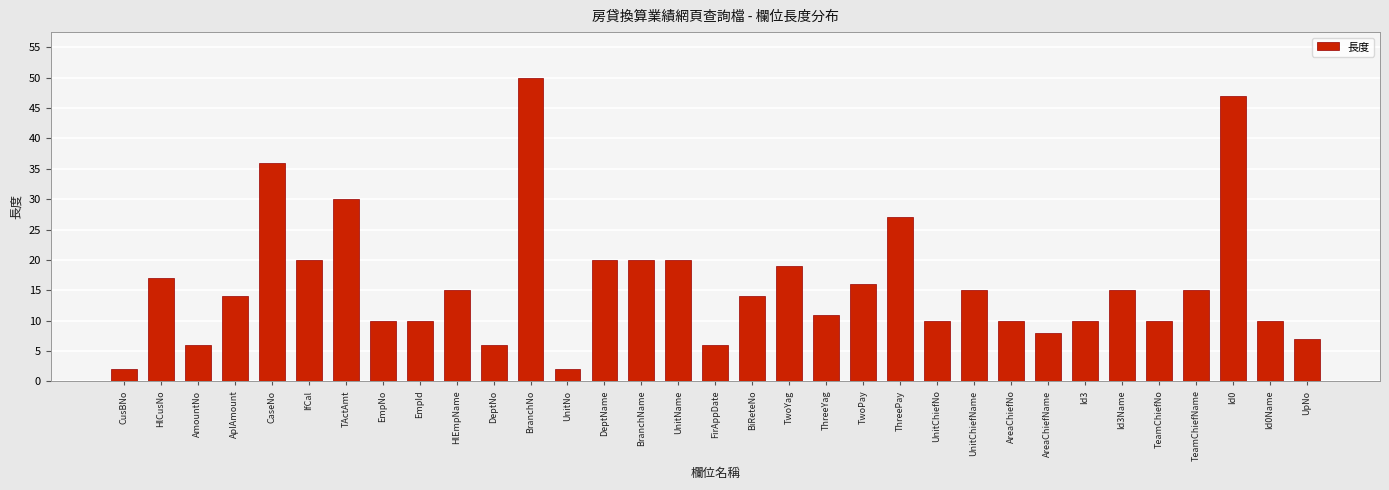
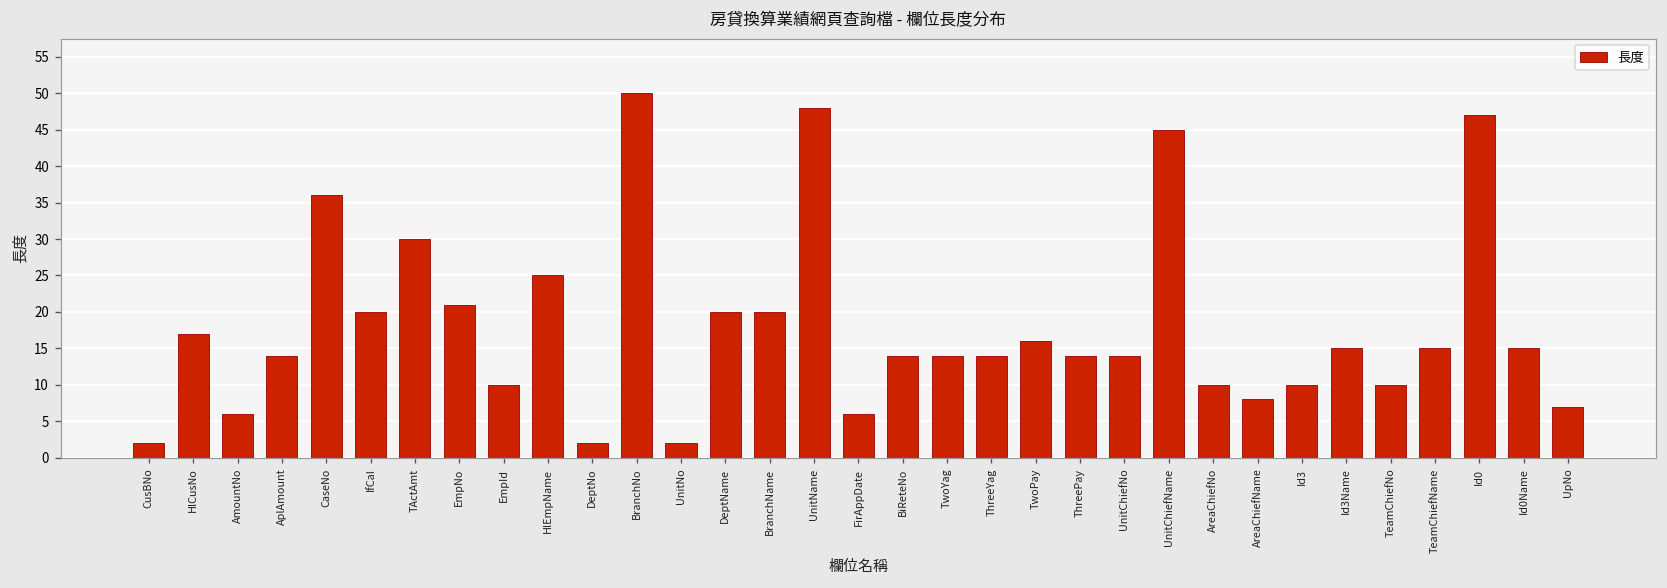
EmpNo: 10 -> 21
HlEmpName: 15 -> 25
DeptNo: 6 -> 2
UnitName: 20 -> 48
TwoYag: 19 -> 14
ThreeYag: 11 -> 14
ThreePay: 27 -> 14
UnitChiefNo: 10 -> 14
UnitChiefName: 15 -> 45
Id0Name: 10 -> 15
